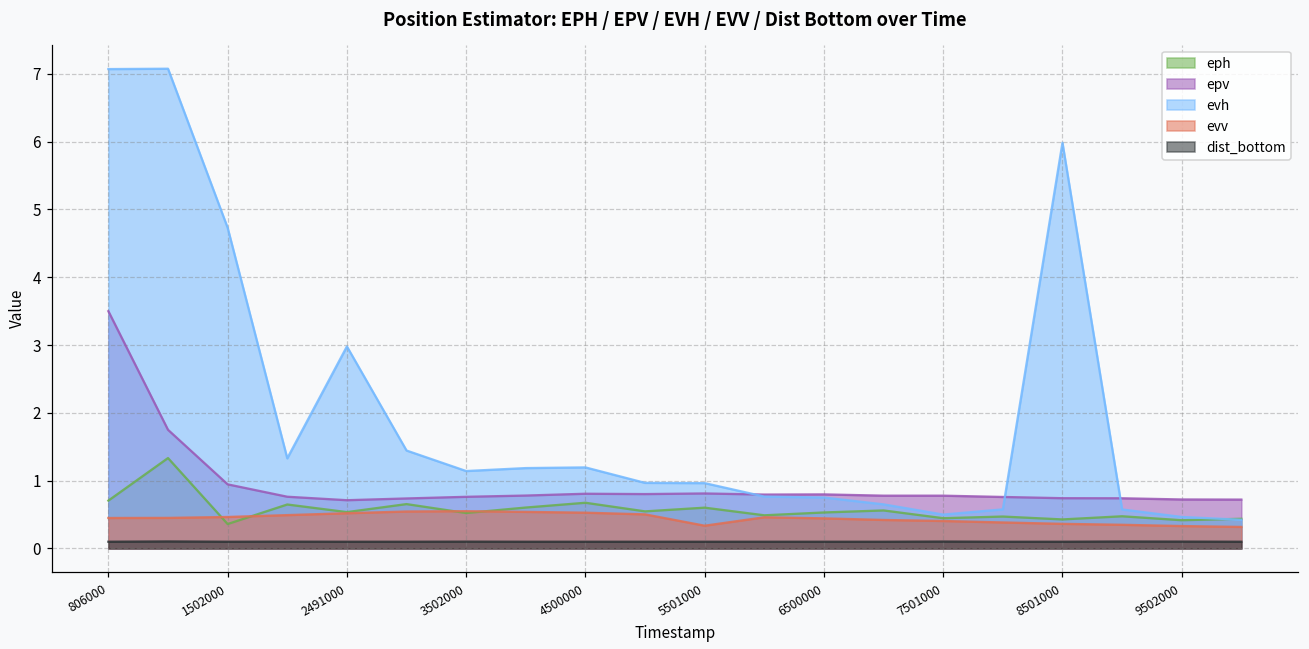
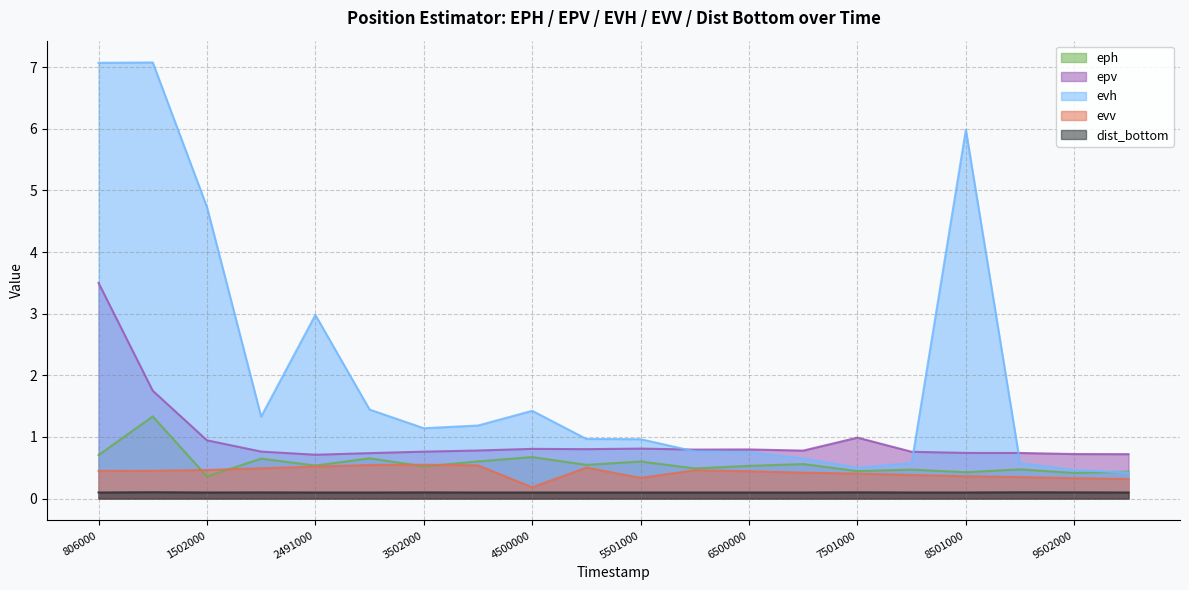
evh, 4500000: 1.2 -> 1.4
evv, 4500000: 0.5 -> 0.2
epv, 7501000: 0.8 -> 1.0
